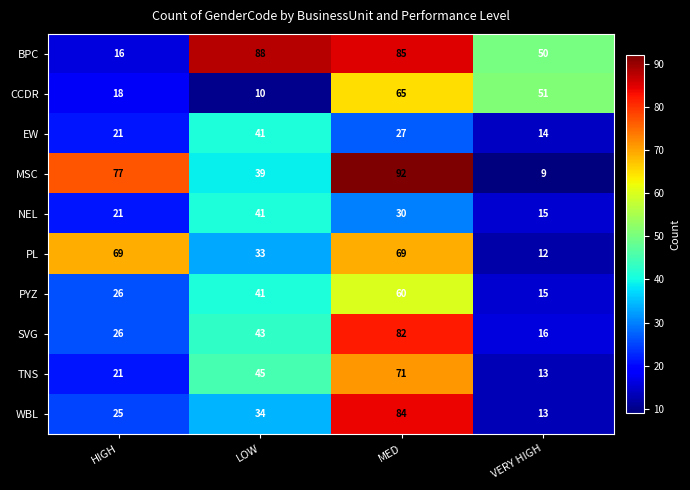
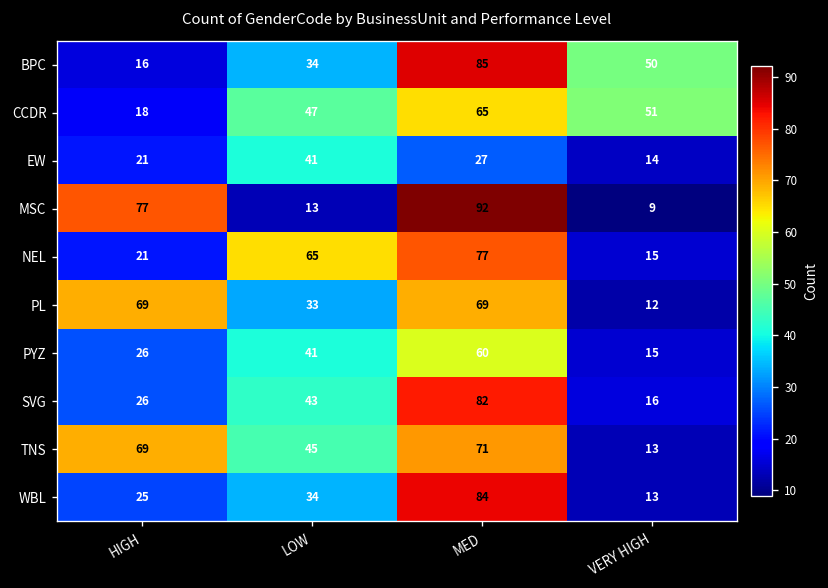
BPC, LOW: 88 -> 34
CCDR, LOW: 10 -> 47
MSC, LOW: 39 -> 13
NEL, LOW: 41 -> 65
NEL, MED: 30 -> 77
TNS, HIGH: 21 -> 69
